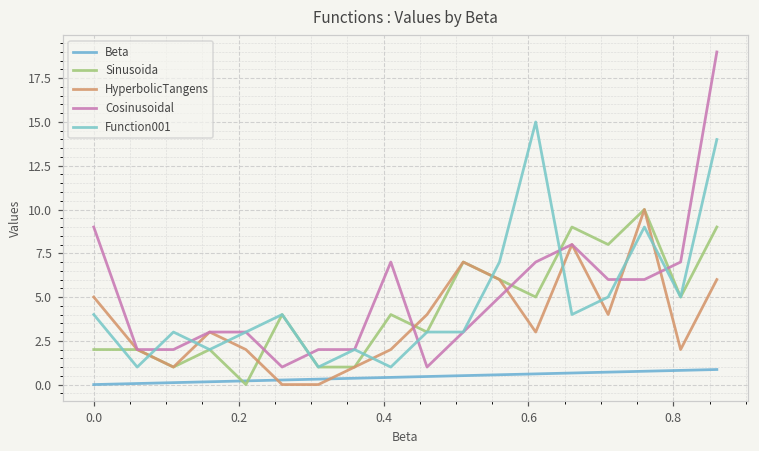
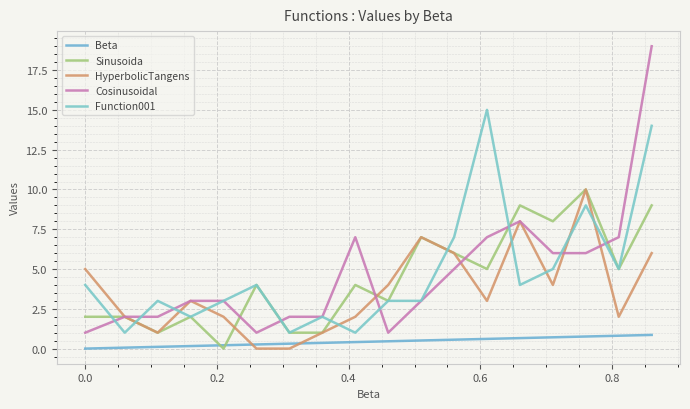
Cosinusoidal, 0.0: 9 -> 1
